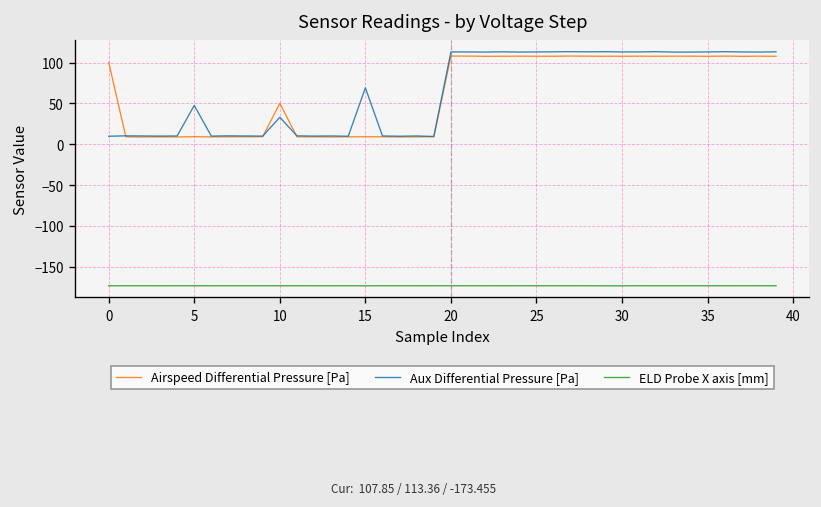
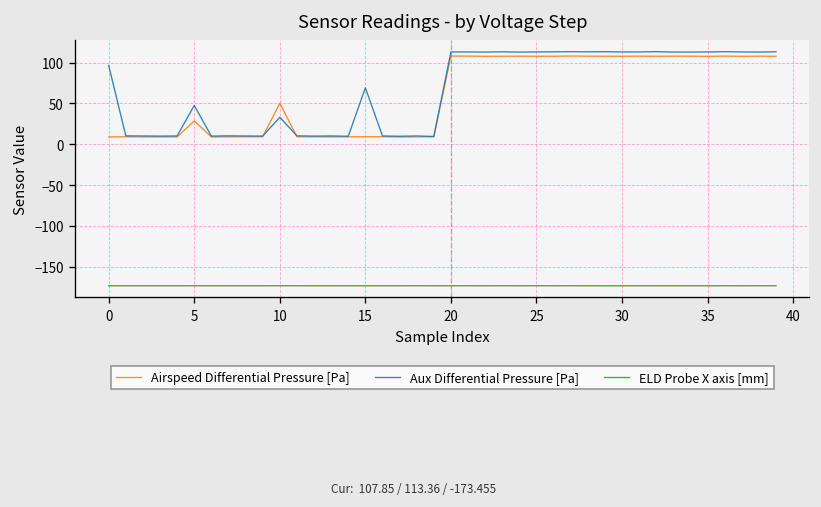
Airspeed Differential Pressure [Pa], 0: 100 -> 10
Aux Differential Pressure [Pa], 0: 10 -> 100
Airspeed Differential Pressure [Pa], 5: 10 -> 30
